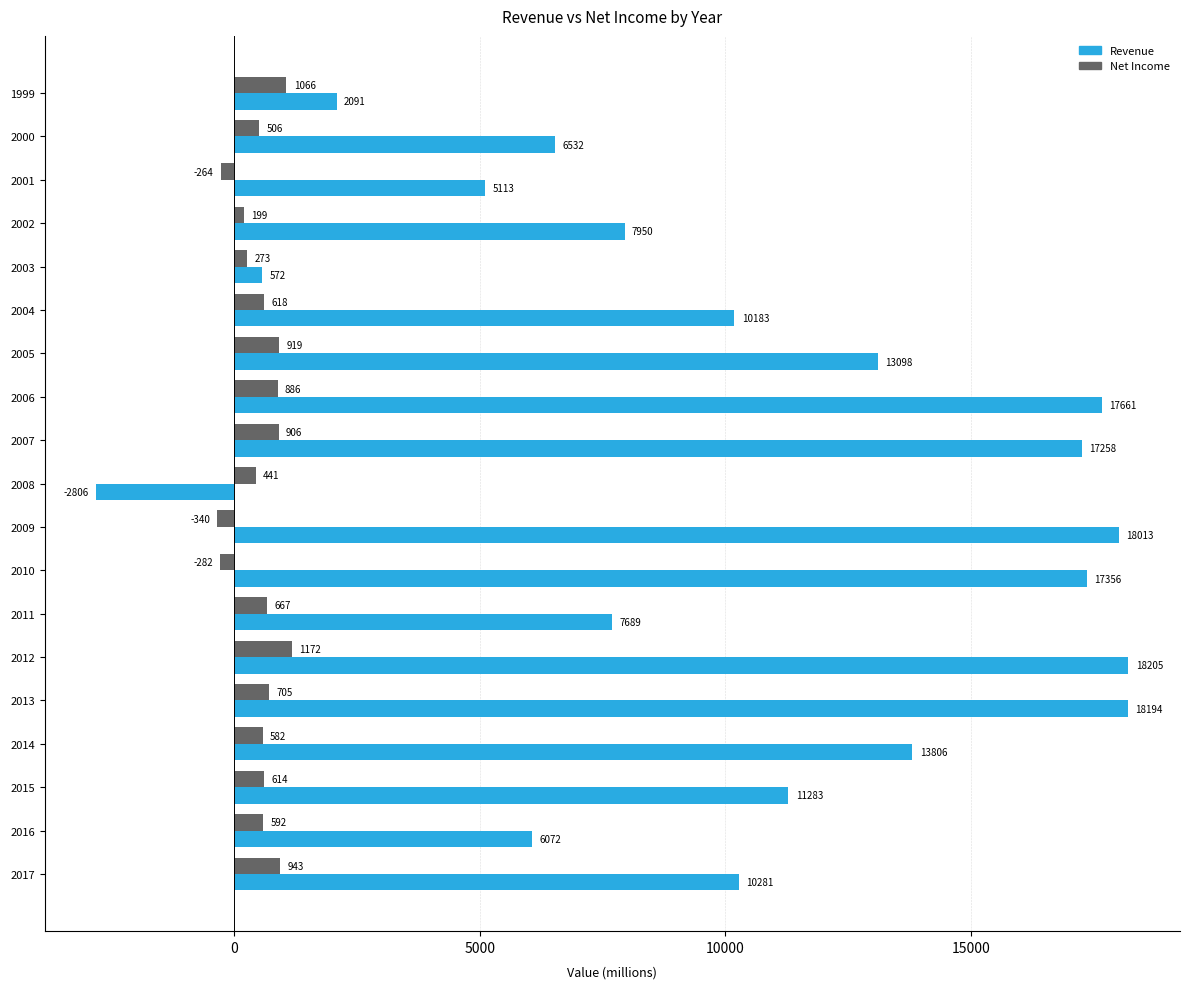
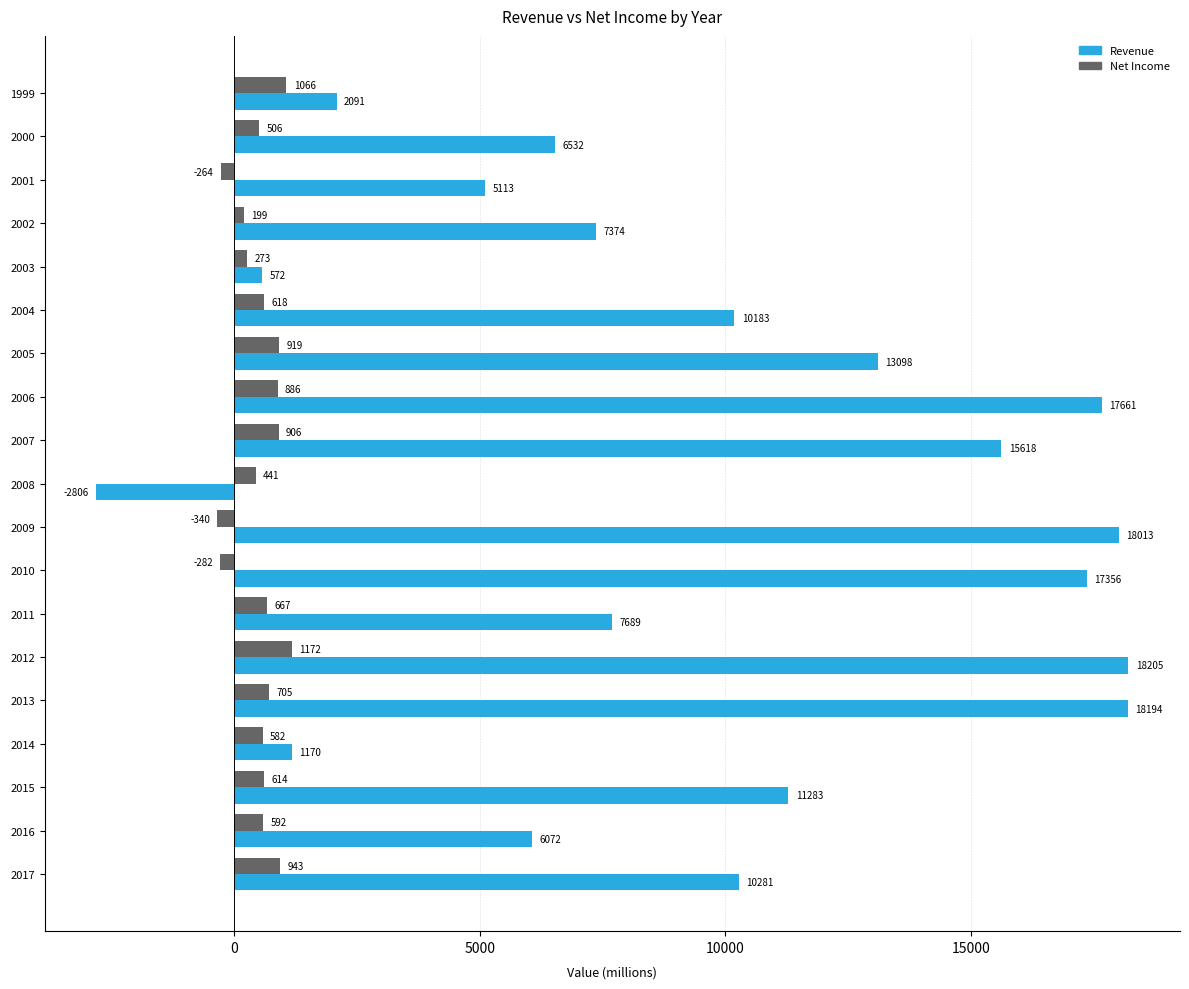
Revenue, 2002: 7950 -> 7374
Revenue, 2007: 17258 -> 15618
Revenue, 2014: 13806 -> 1170
